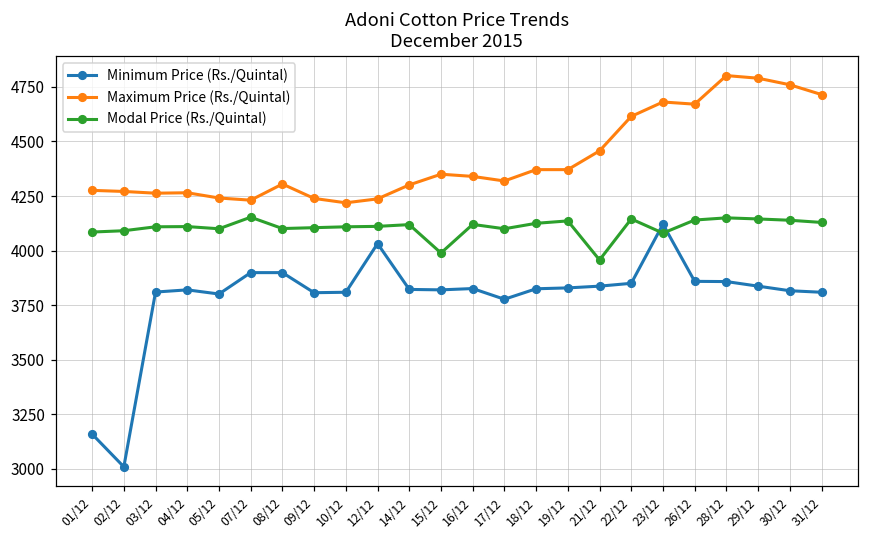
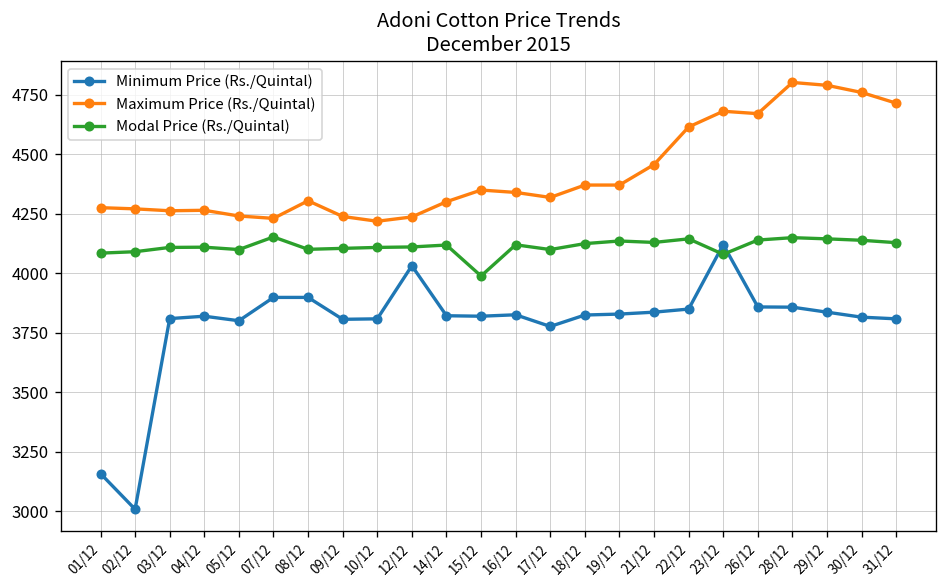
Modal Price (Rs./Quintal), 21/12: 3960 -> 4130
